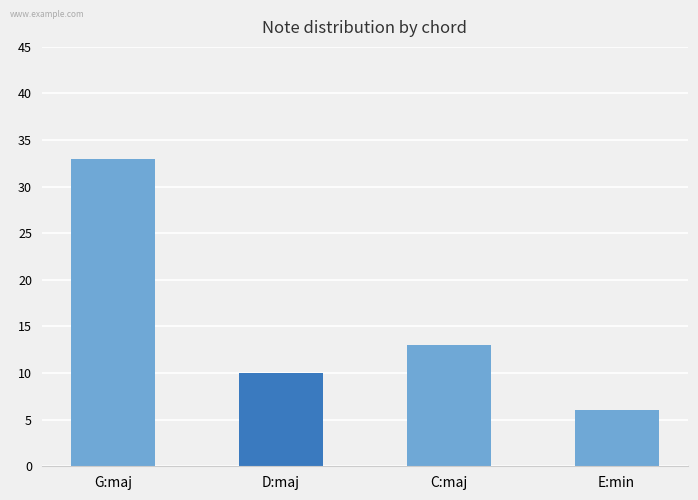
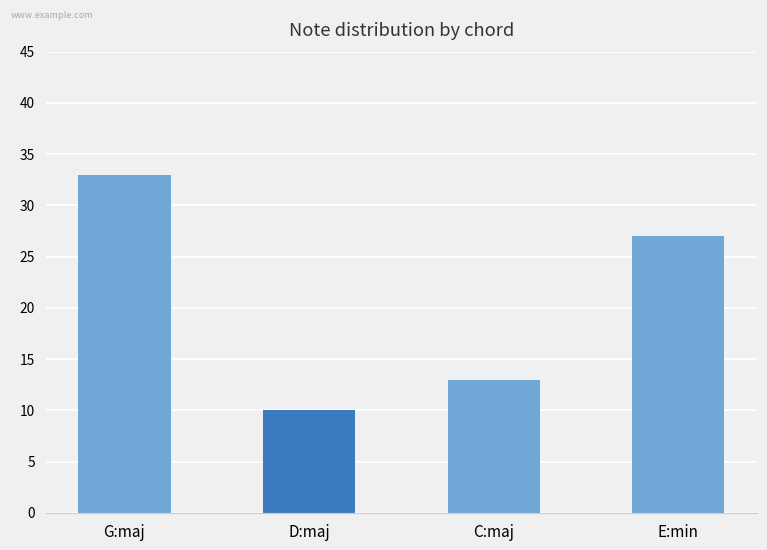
E:min: 6 -> 27
